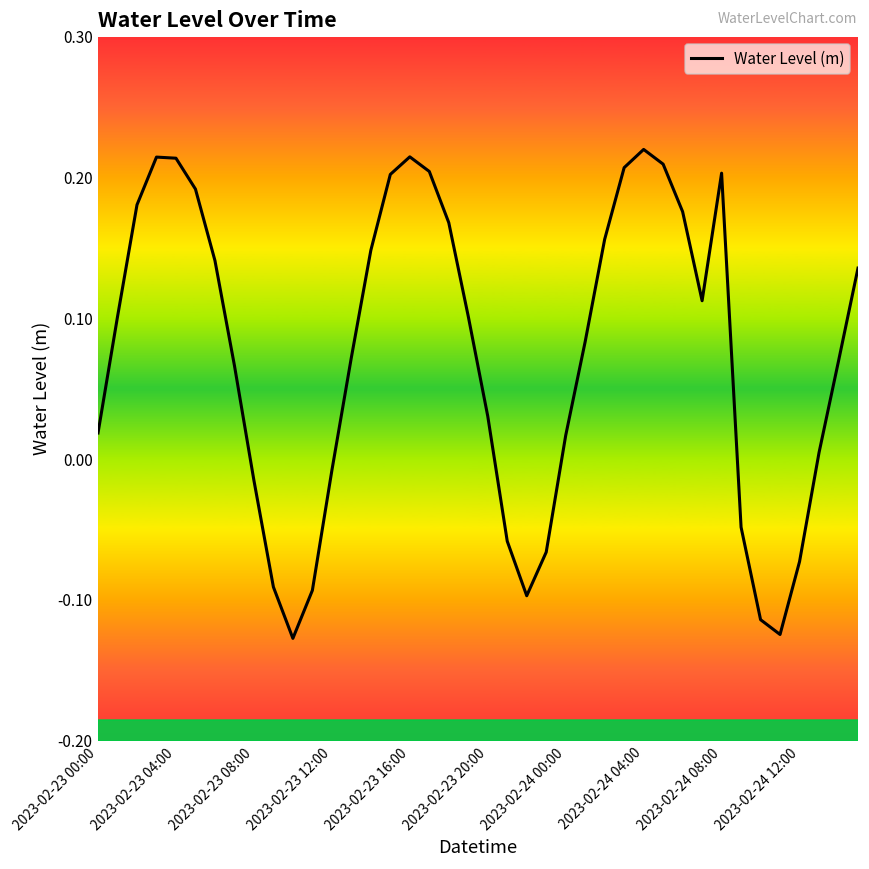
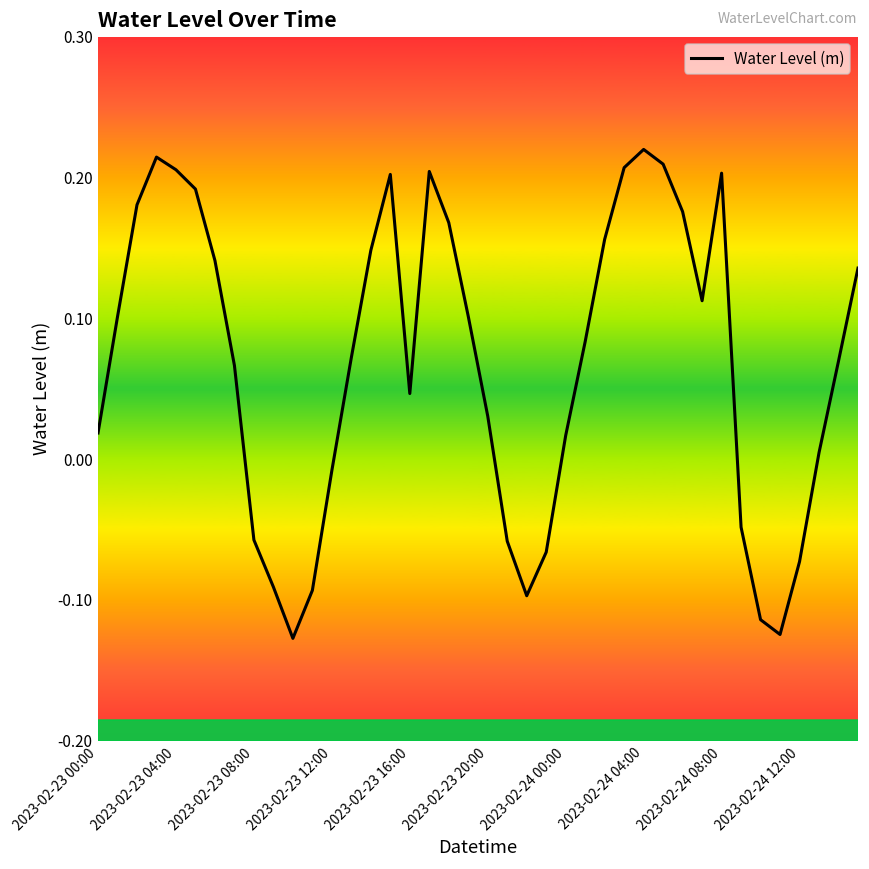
2023-02-23 04:00: 0.214 -> 0.206
2023-02-23 08:00: -0.015 -> -0.057
2023-02-23 16:00: 0.215 -> 0.047
